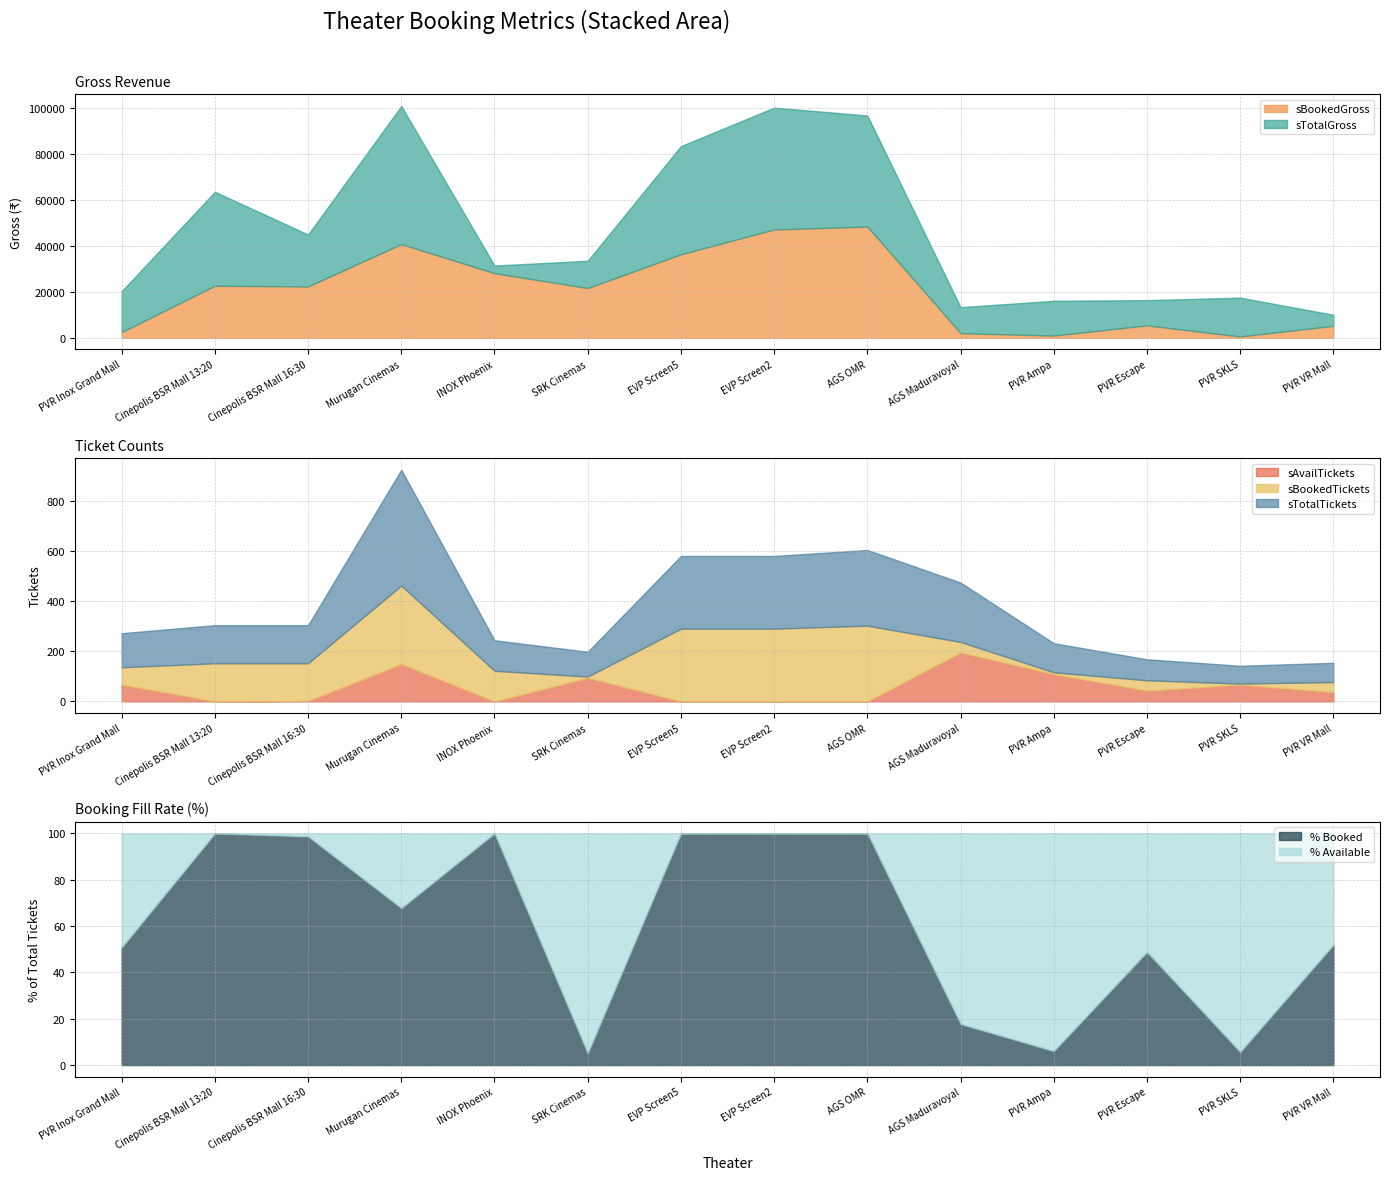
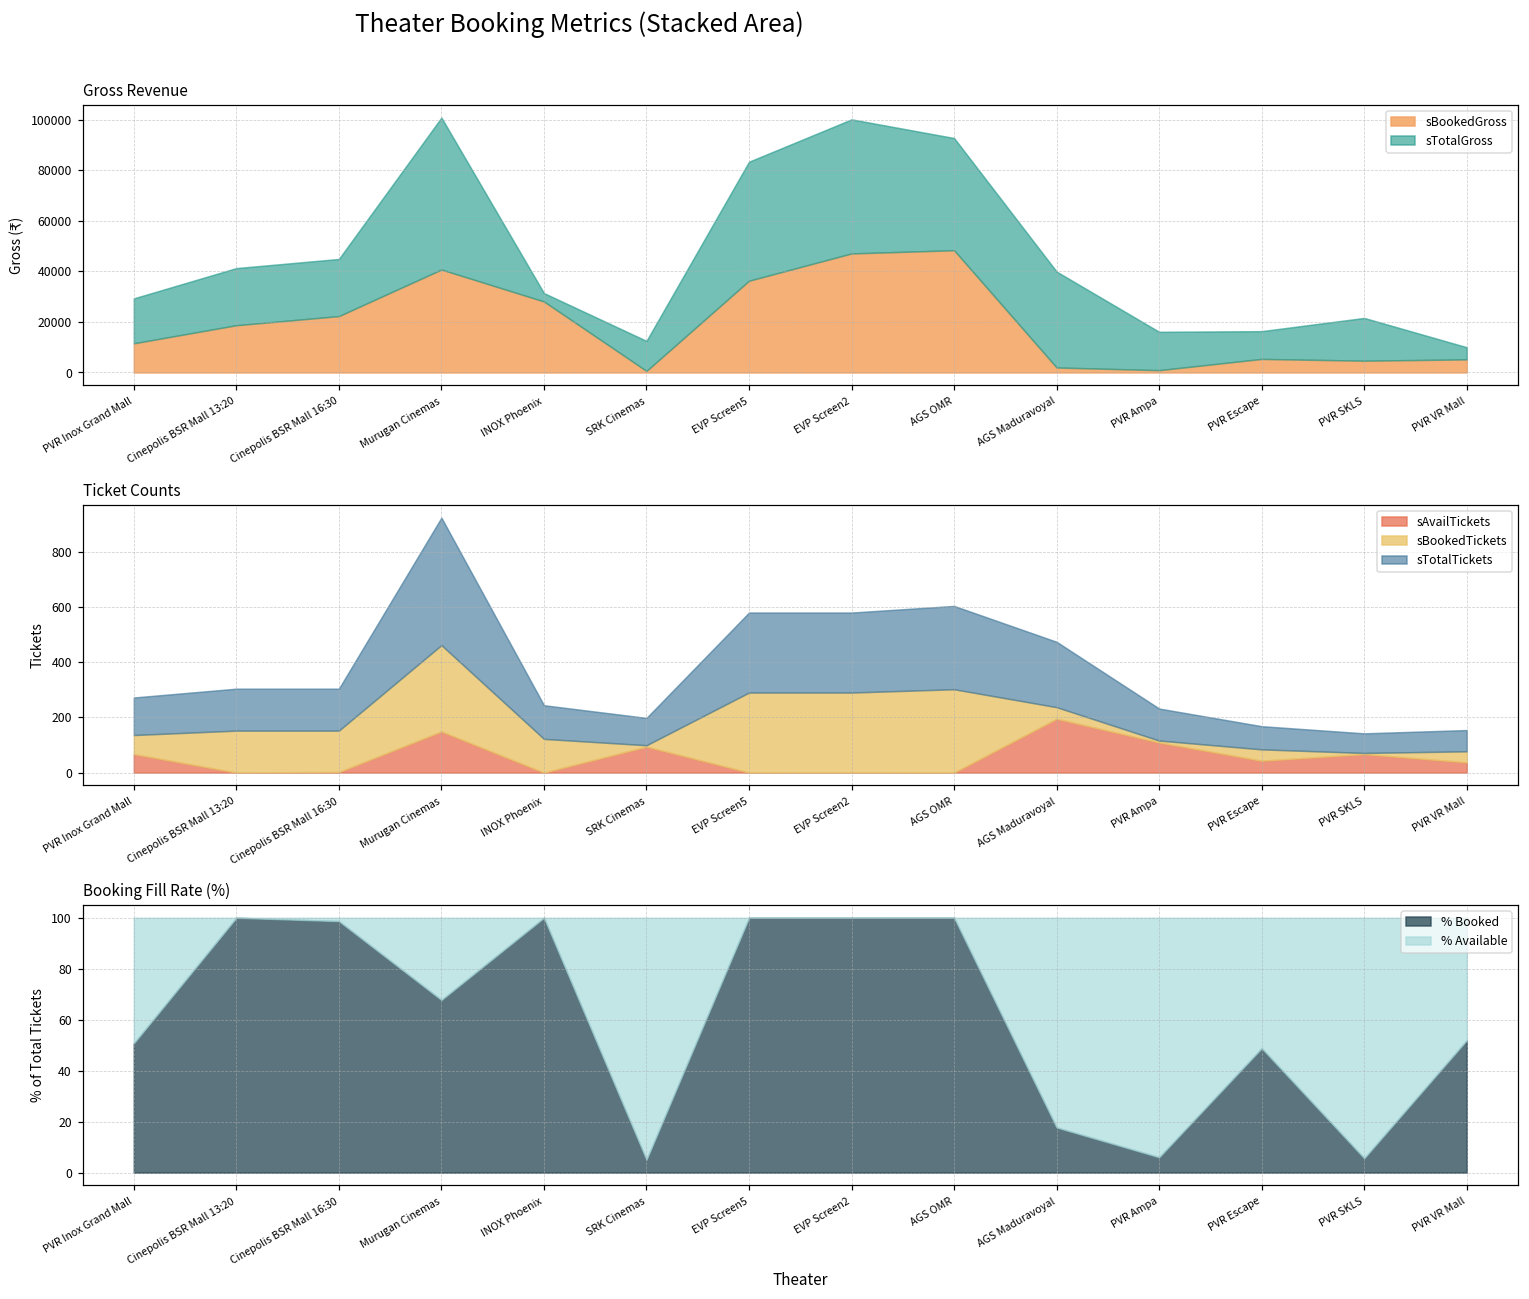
Gross Revenue, sBookedGross, PVR Inox Grand Mall: 2000 -> 12000
Gross Revenue, sBookedGross, Cinepolis BSR Mall 13:20: 23000 -> 19000
Gross Revenue, sTotalGross, Cinepolis BSR Mall 13:20: 41000 -> 23000
Gross Revenue, sBookedGross, SRK Cinemas: 22000 -> 1000
Gross Revenue, sTotalGross, AGS OMR: 48000 -> 44000
Gross Revenue, sTotalGross, AGS Maduravoyal: 11000 -> 38000
Gross Revenue, sBookedGross, PVR SKLS: 1000 -> 5000
